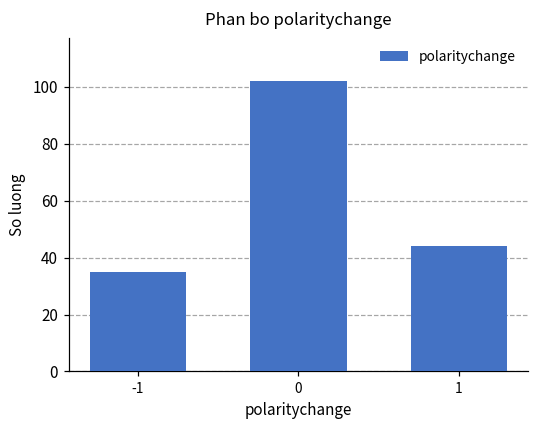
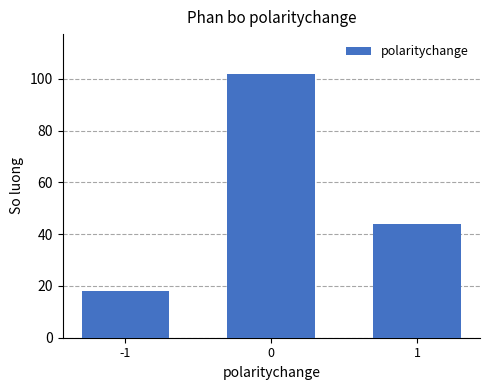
-1: 35 -> 18
